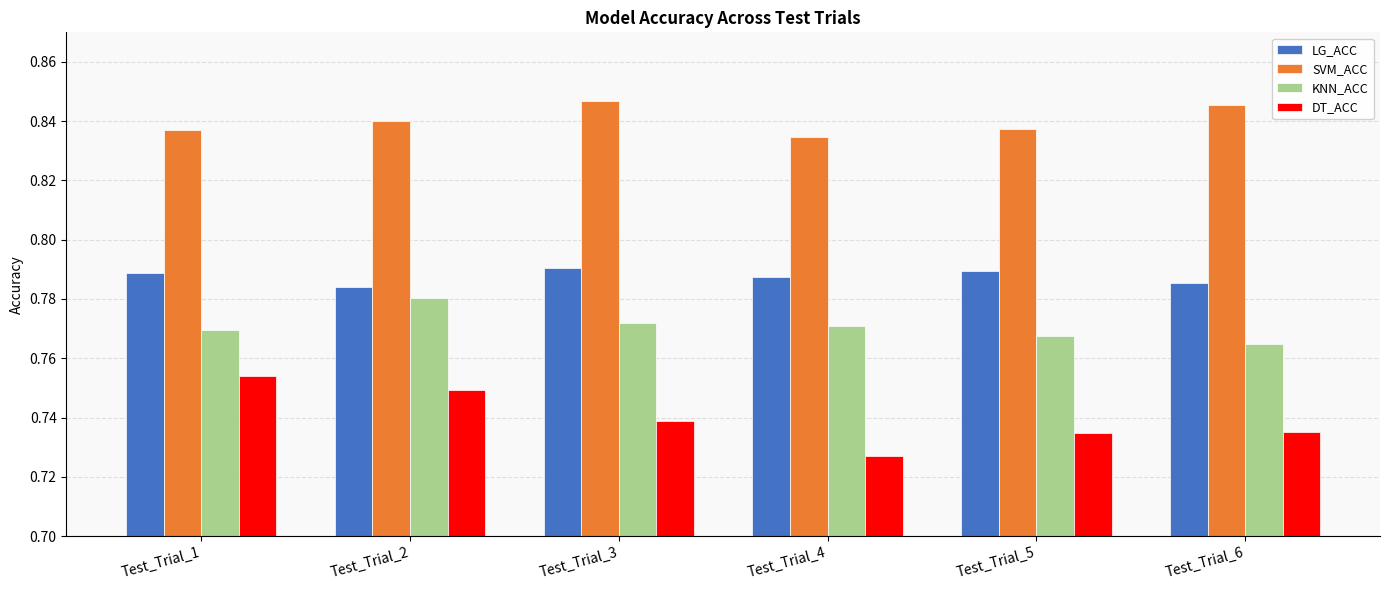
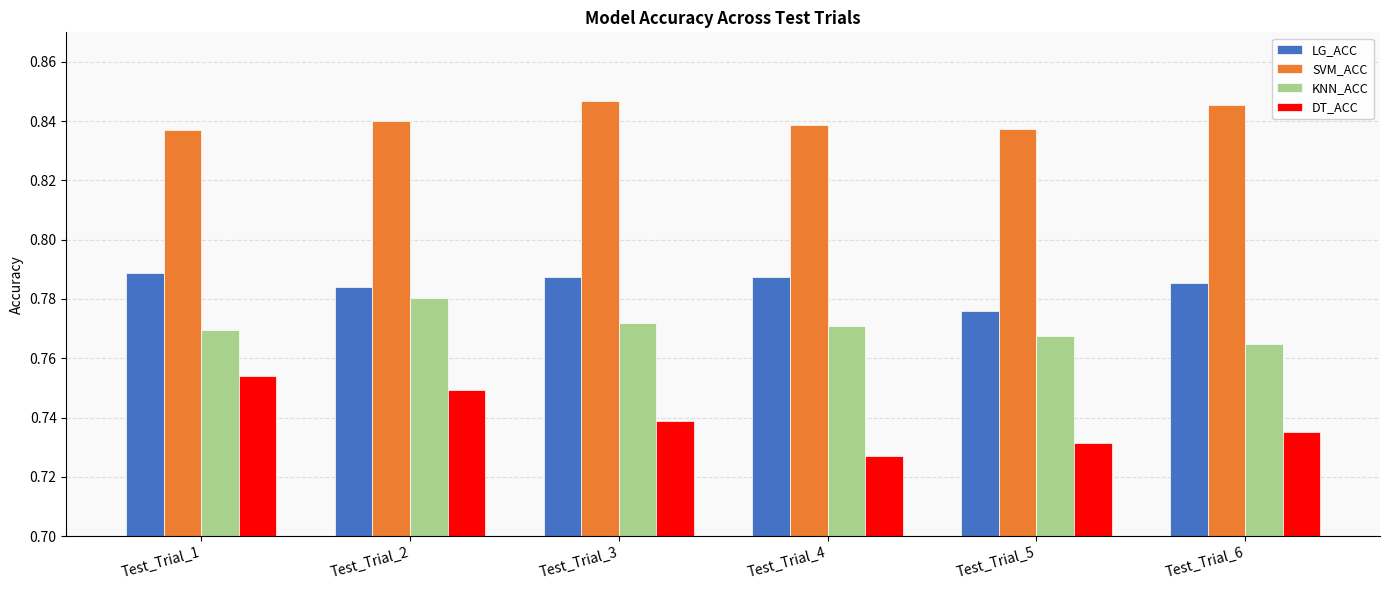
LG_ACC, Test_Trial_3: 0.791 -> 0.787
SVM_ACC, Test_Trial_4: 0.835 -> 0.839
LG_ACC, Test_Trial_5: 0.790 -> 0.776
DT_ACC, Test_Trial_5: 0.735 -> 0.731
